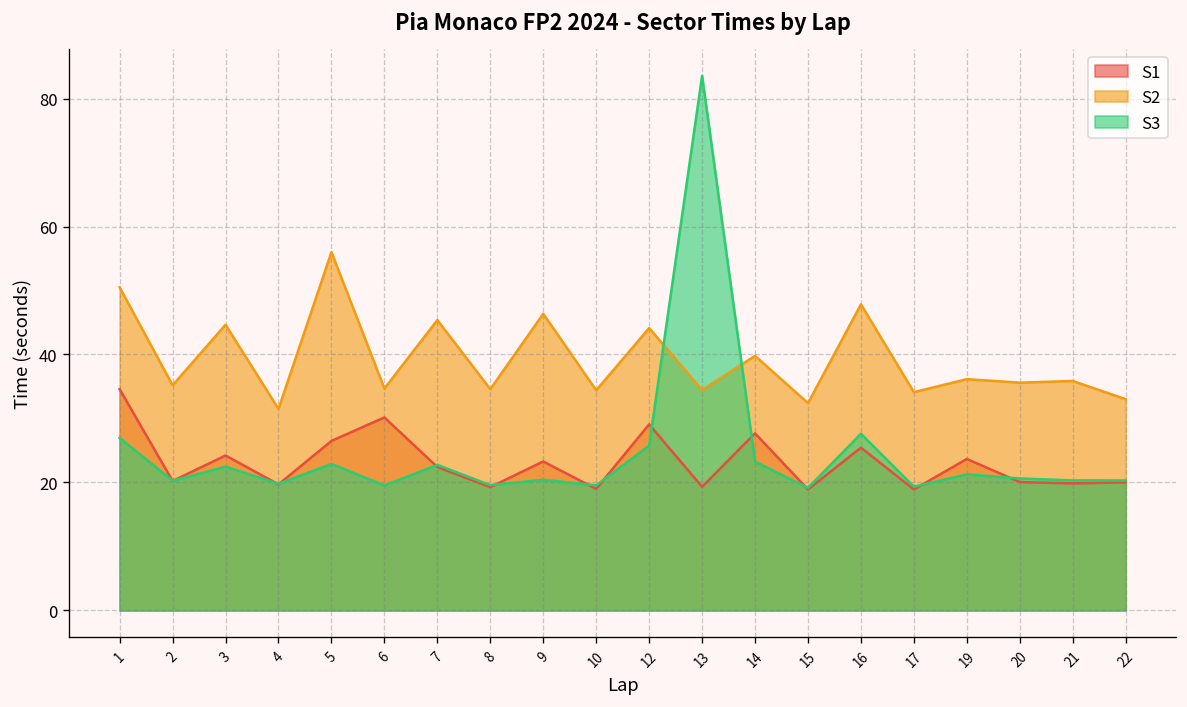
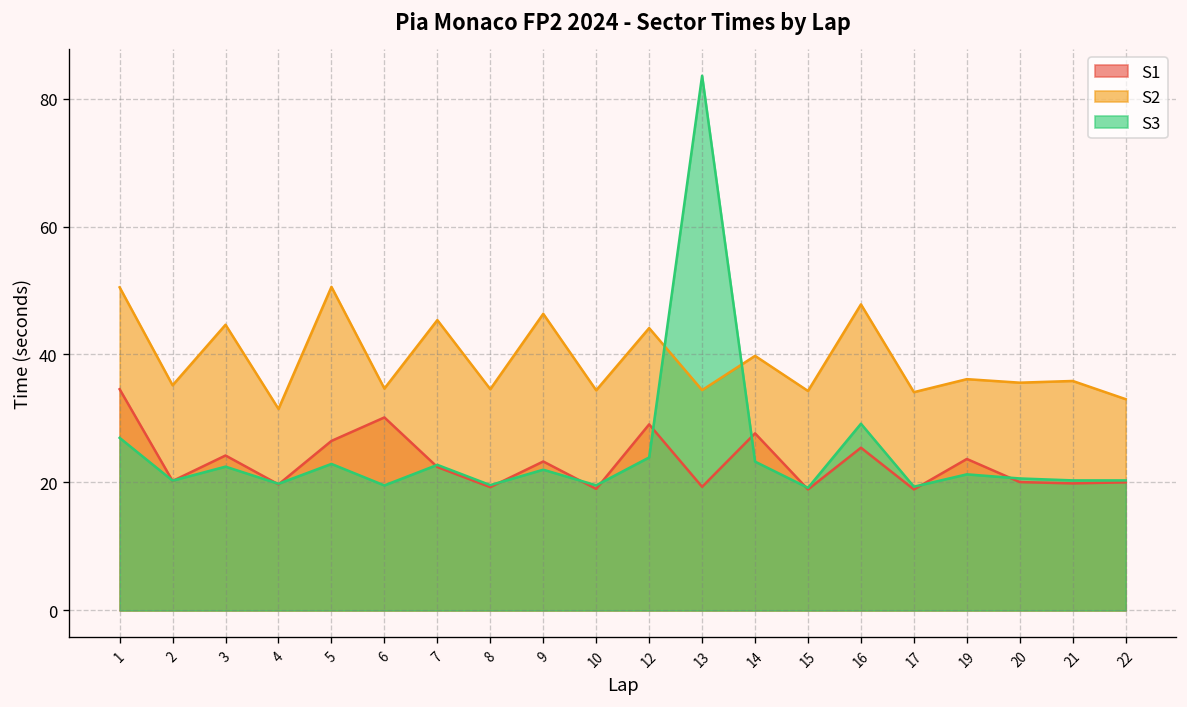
S2, 5: 56 -> 51
S3, 9: 20 -> 22
S3, 12: 26 -> 24
S2, 15: 32 -> 34
S3, 16: 28 -> 29
